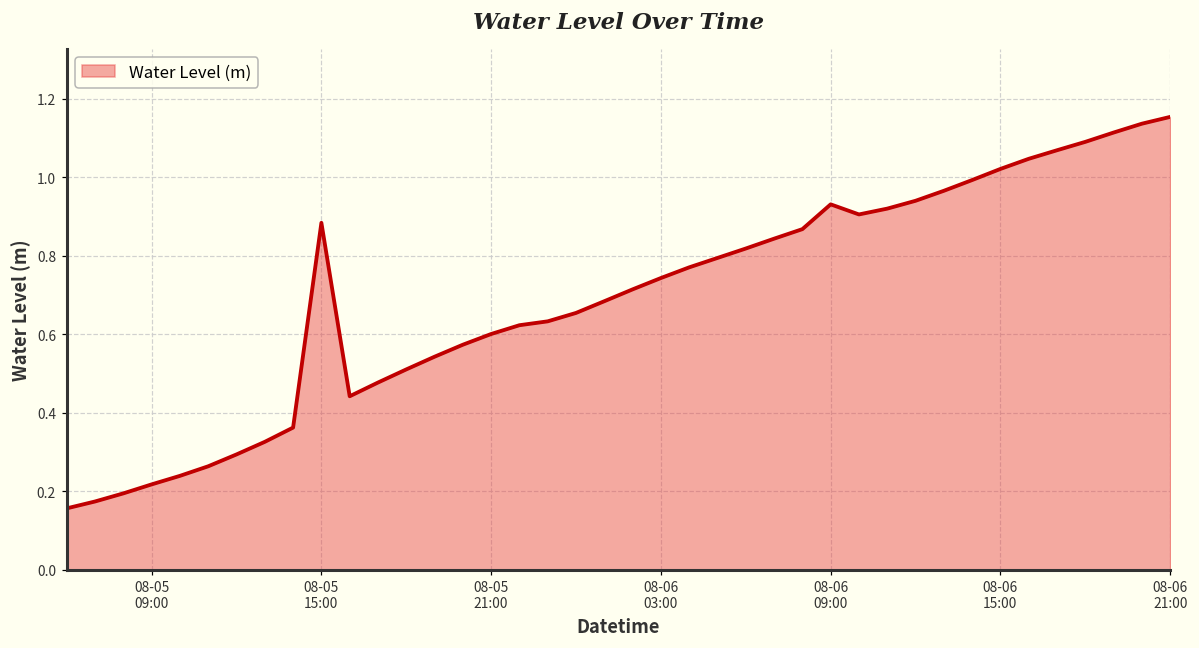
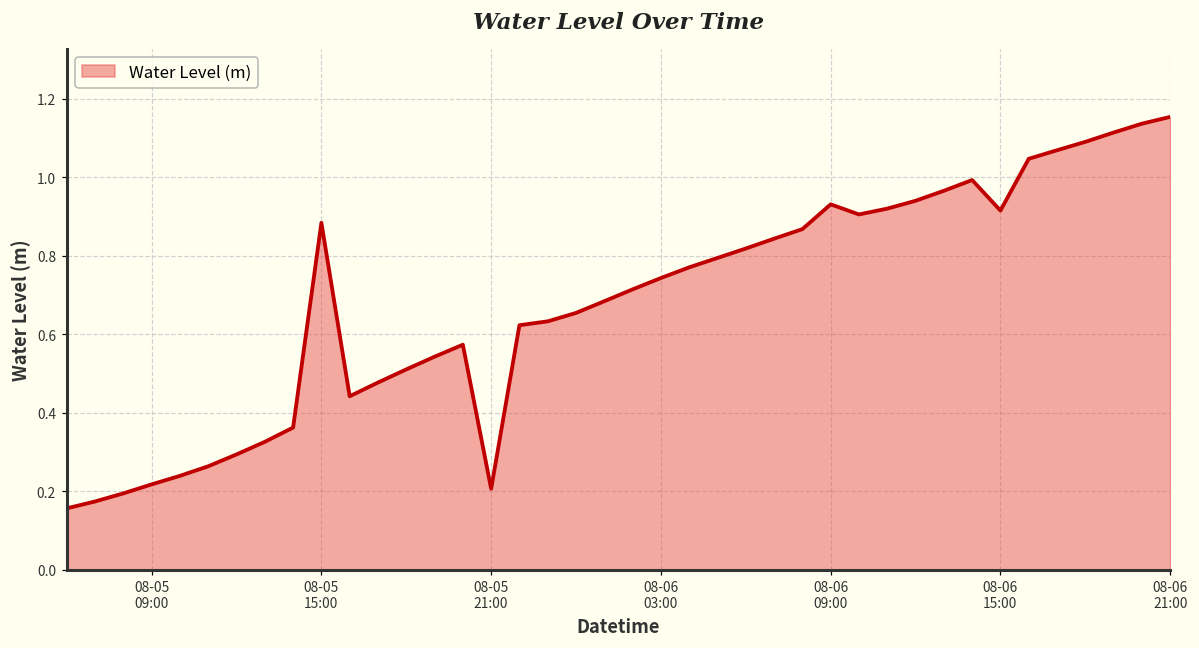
08-05 21:00: 0.60 -> 0.21
08-06 15:00: 1.02 -> 0.91
